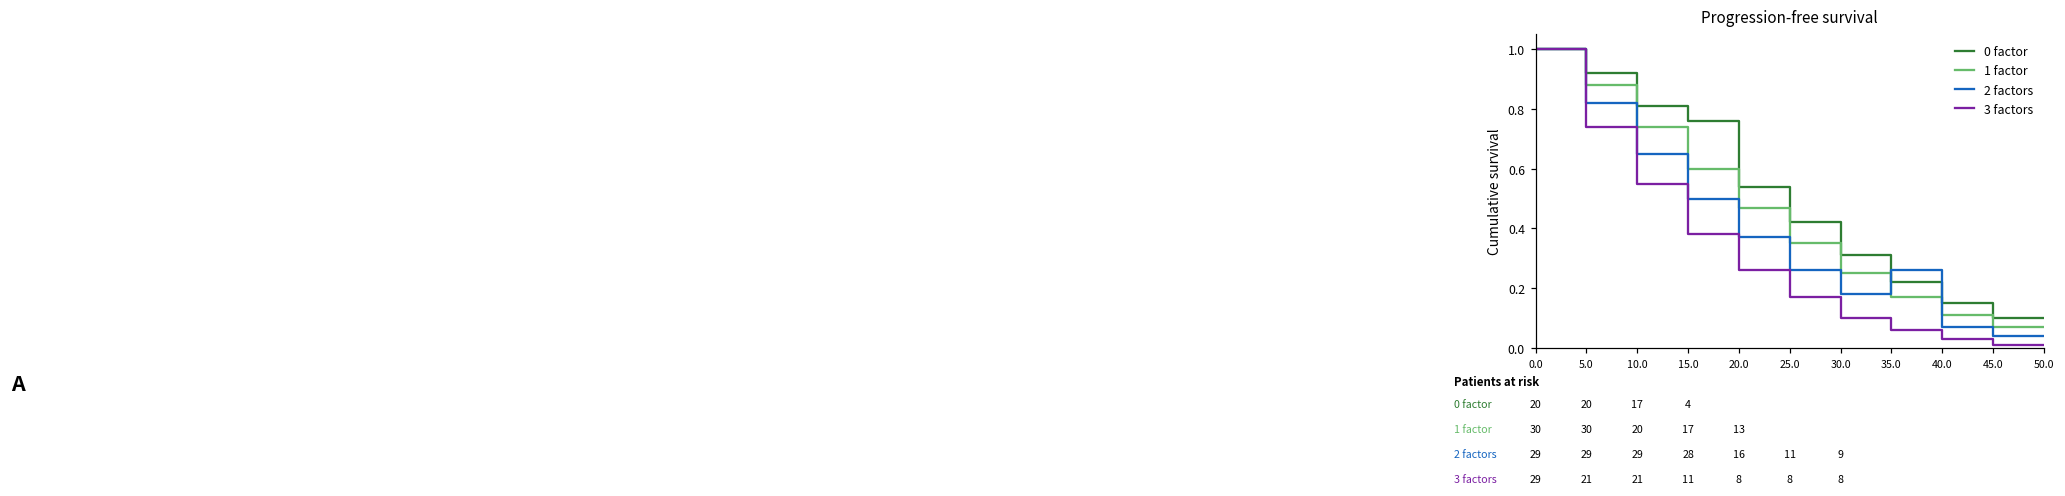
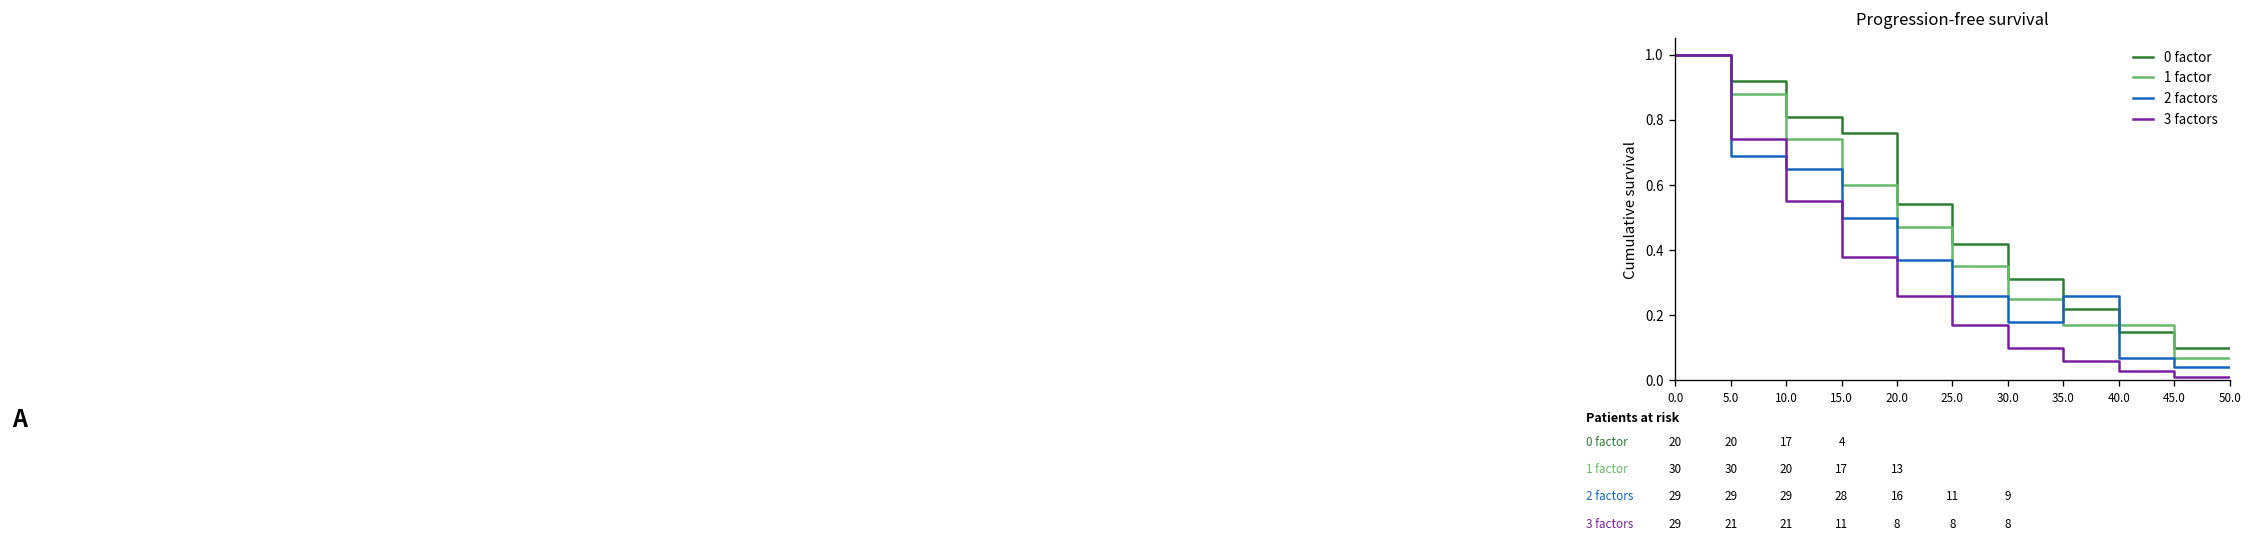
2 factors, 5.0: 0.82 -> 0.69
1 factor, 40.0: 0.11 -> 0.17
